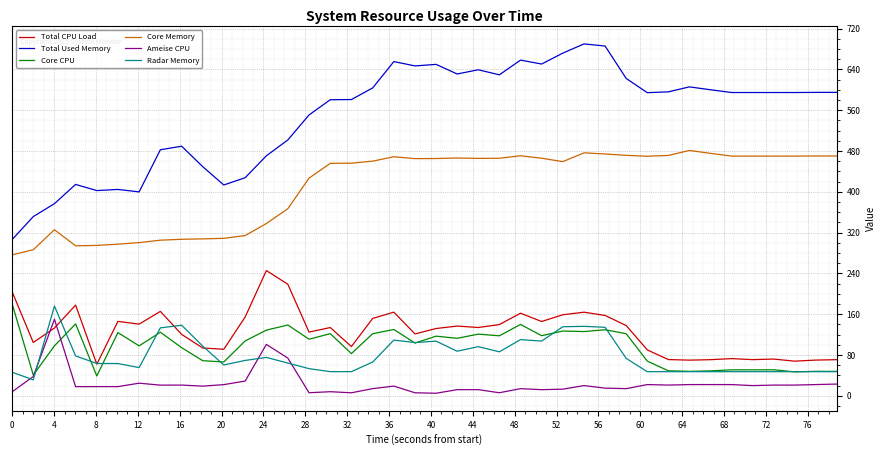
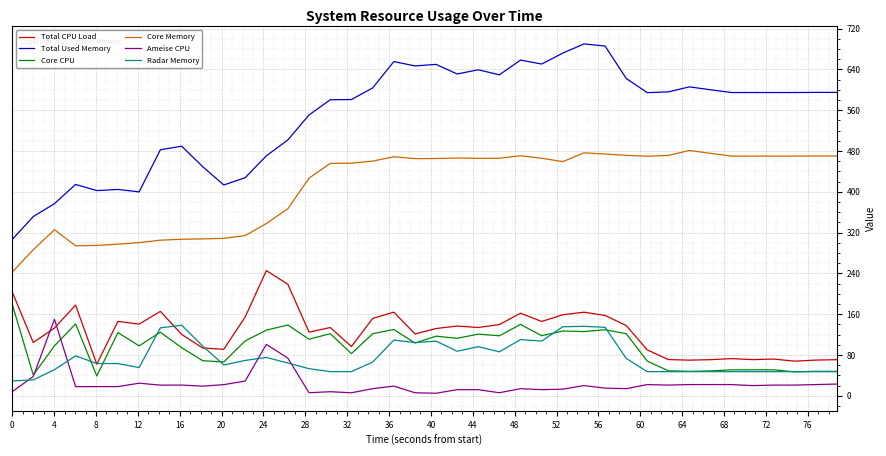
Core Memory, 0: 280 -> 240
Radar Memory, 0: 50 -> 30
Radar Memory, 4: 180 -> 50
